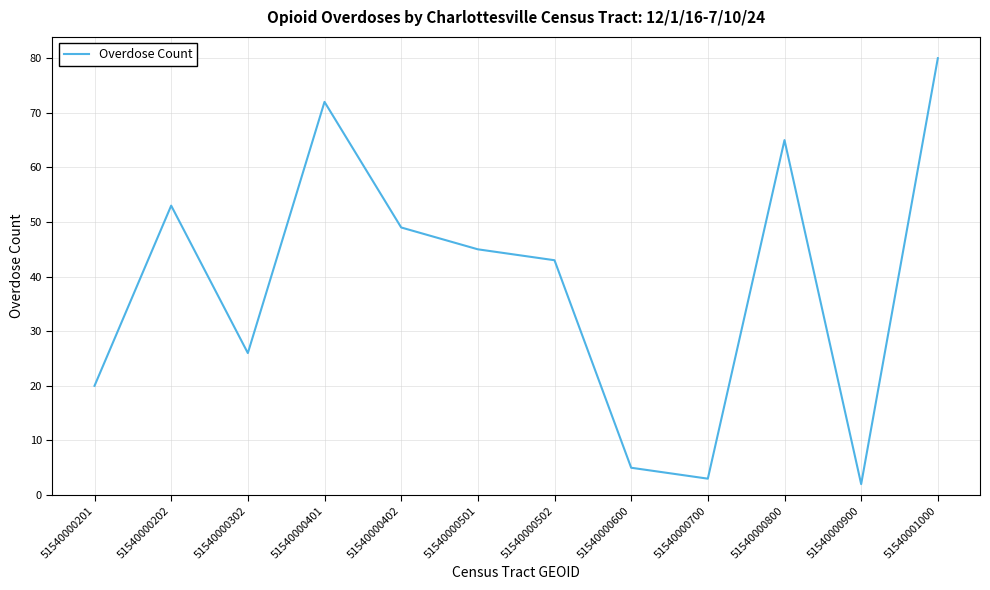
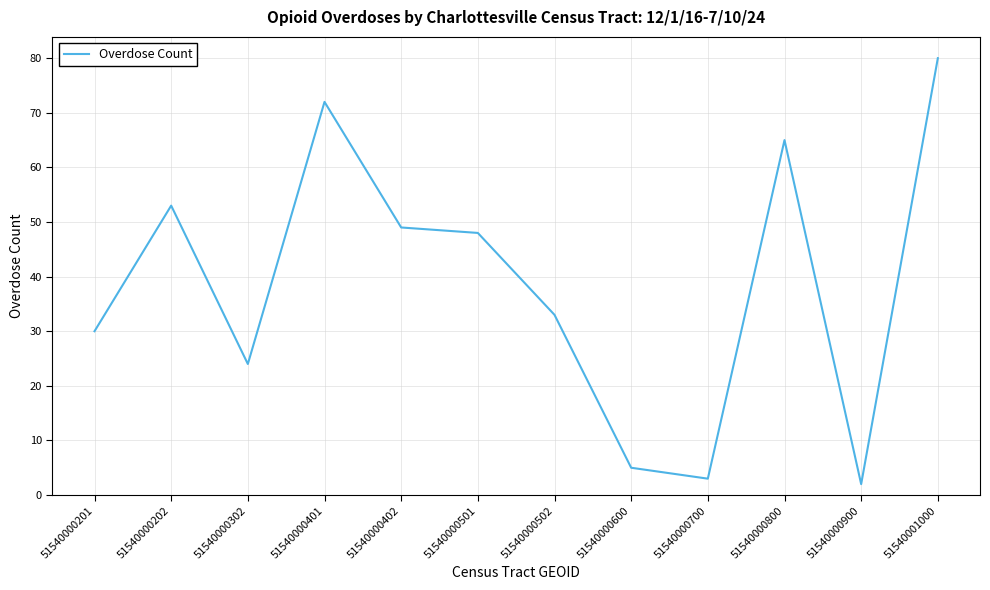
51540000201: 20 -> 30
51540000302: 26 -> 24
51540000501: 45 -> 48
51540000502: 43 -> 33
